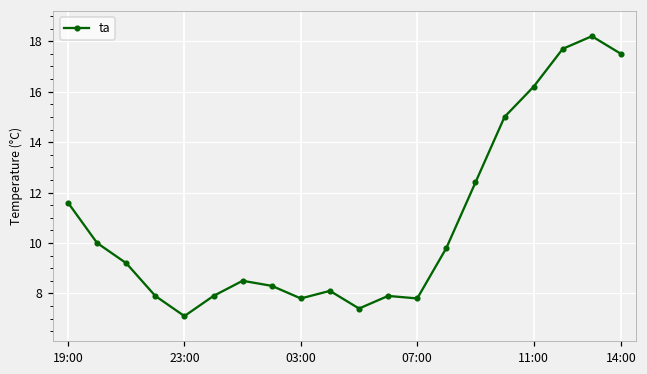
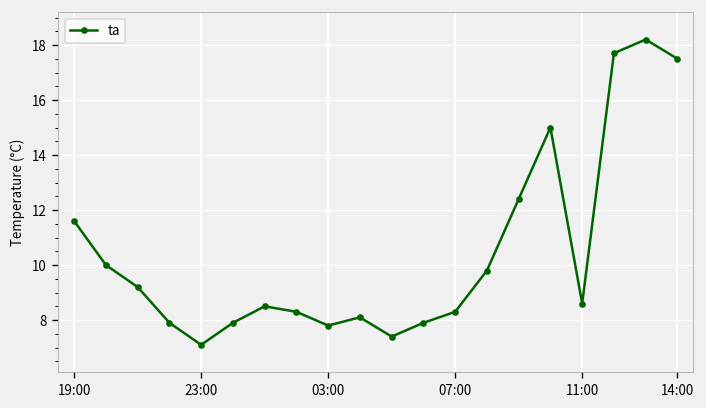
07:00: 7.8 -> 8.3
11:00: 16.2 -> 8.6
